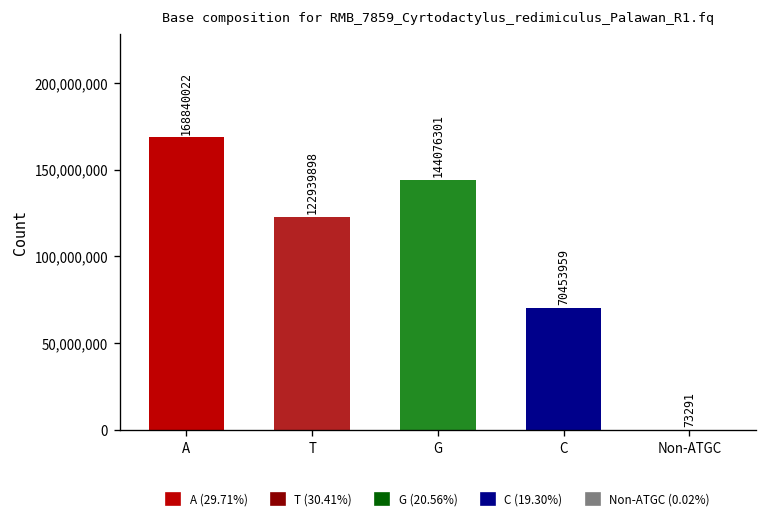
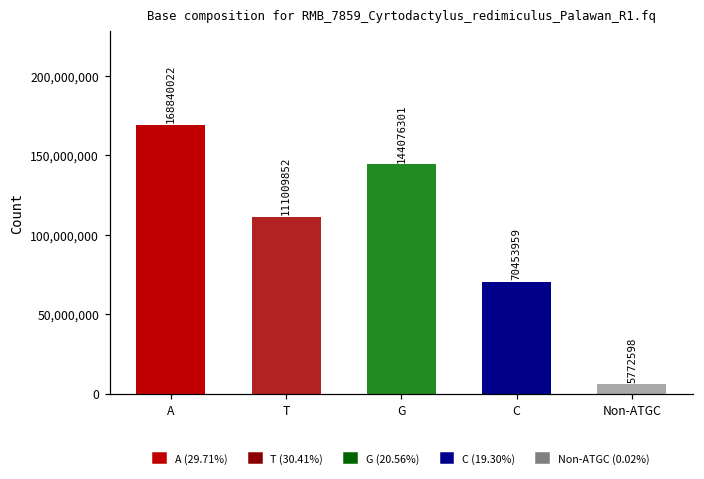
T: 122939898 -> 111009852
Non-ATGC: 73291 -> 5772598
